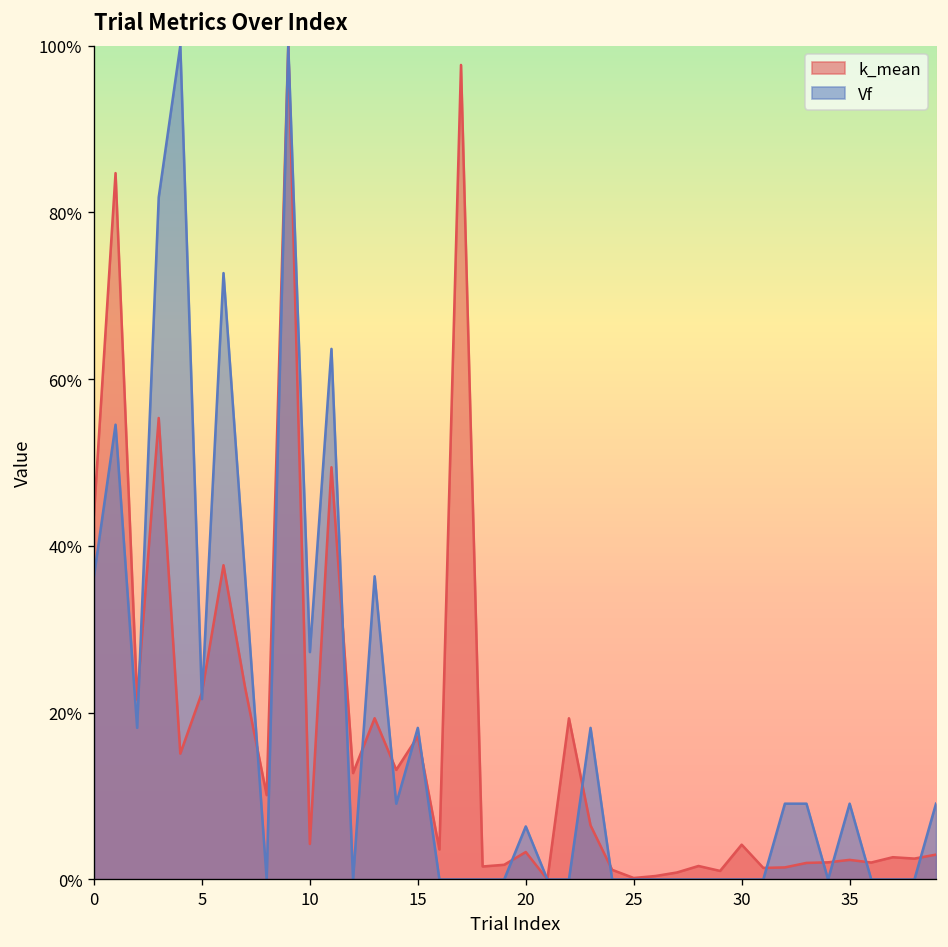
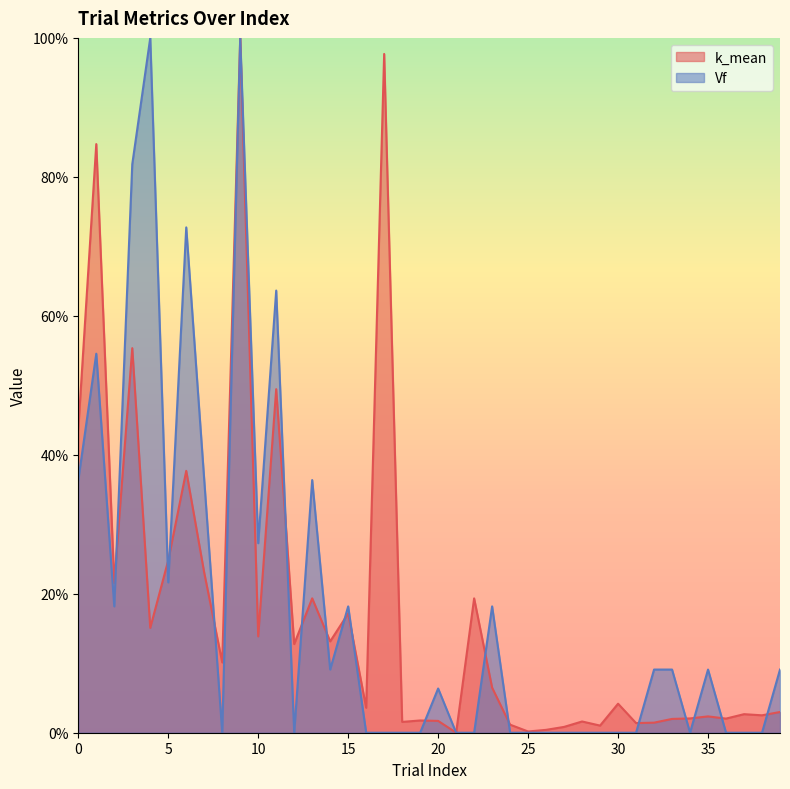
k_mean, 5: 22% -> 25%
k_mean, 10: 4% -> 14%
k_mean, 20: 3% -> 2%
